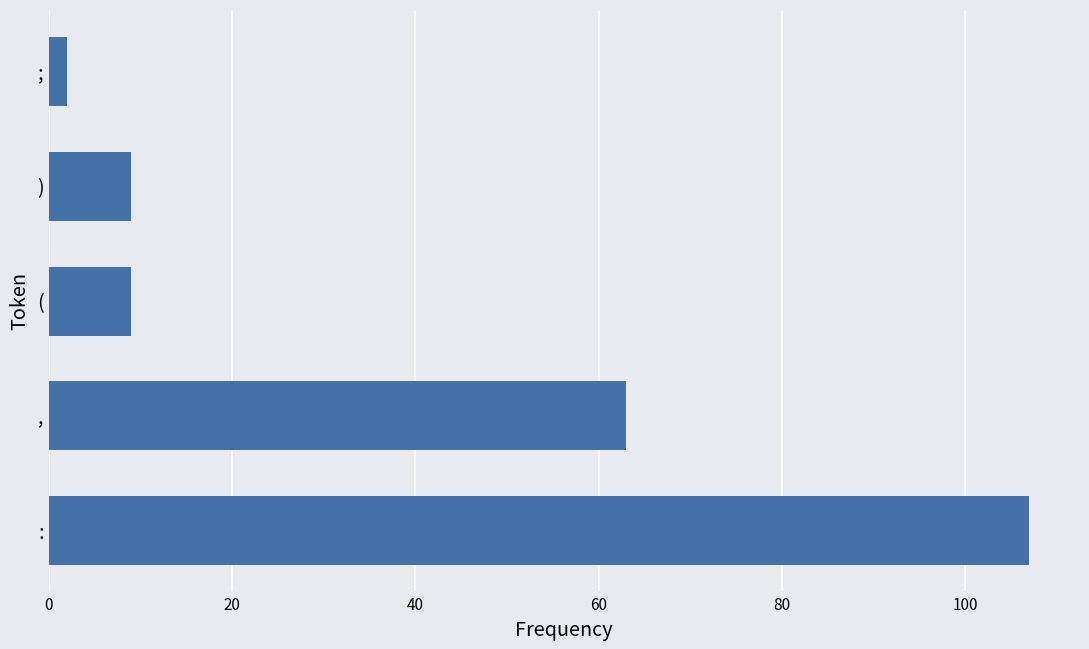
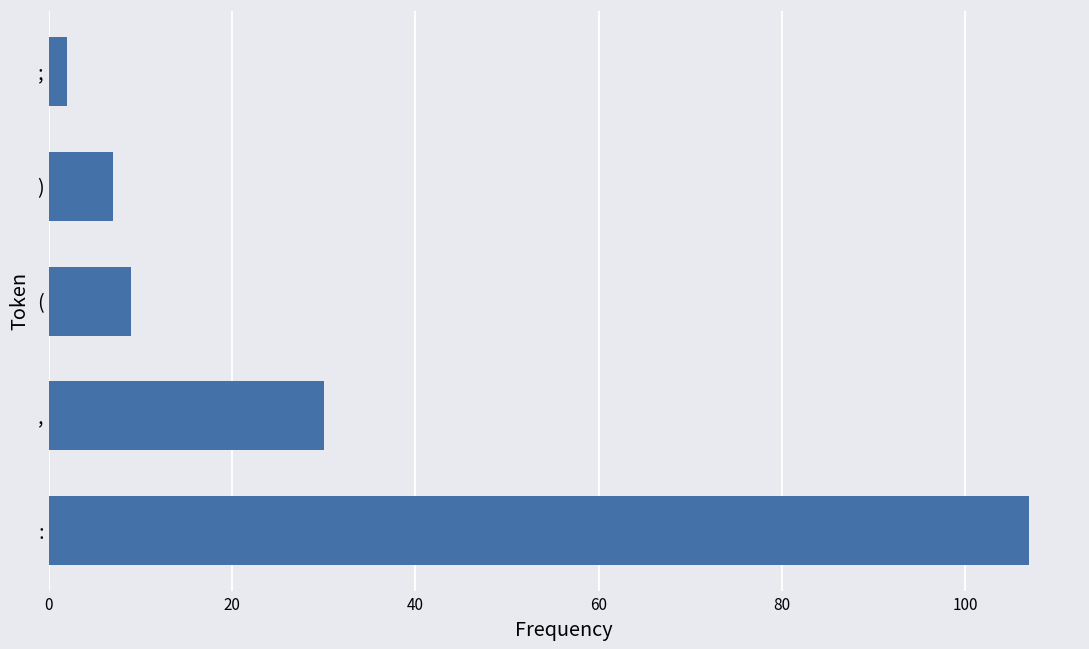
): 9 -> 7
,: 63 -> 30
